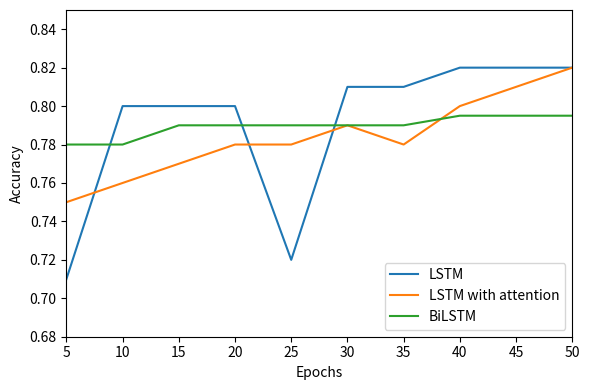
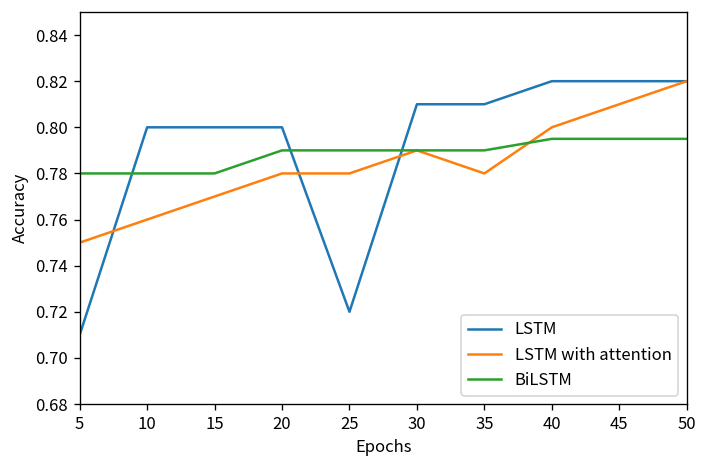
BiLSTM, 15: 0.79 -> 0.78
